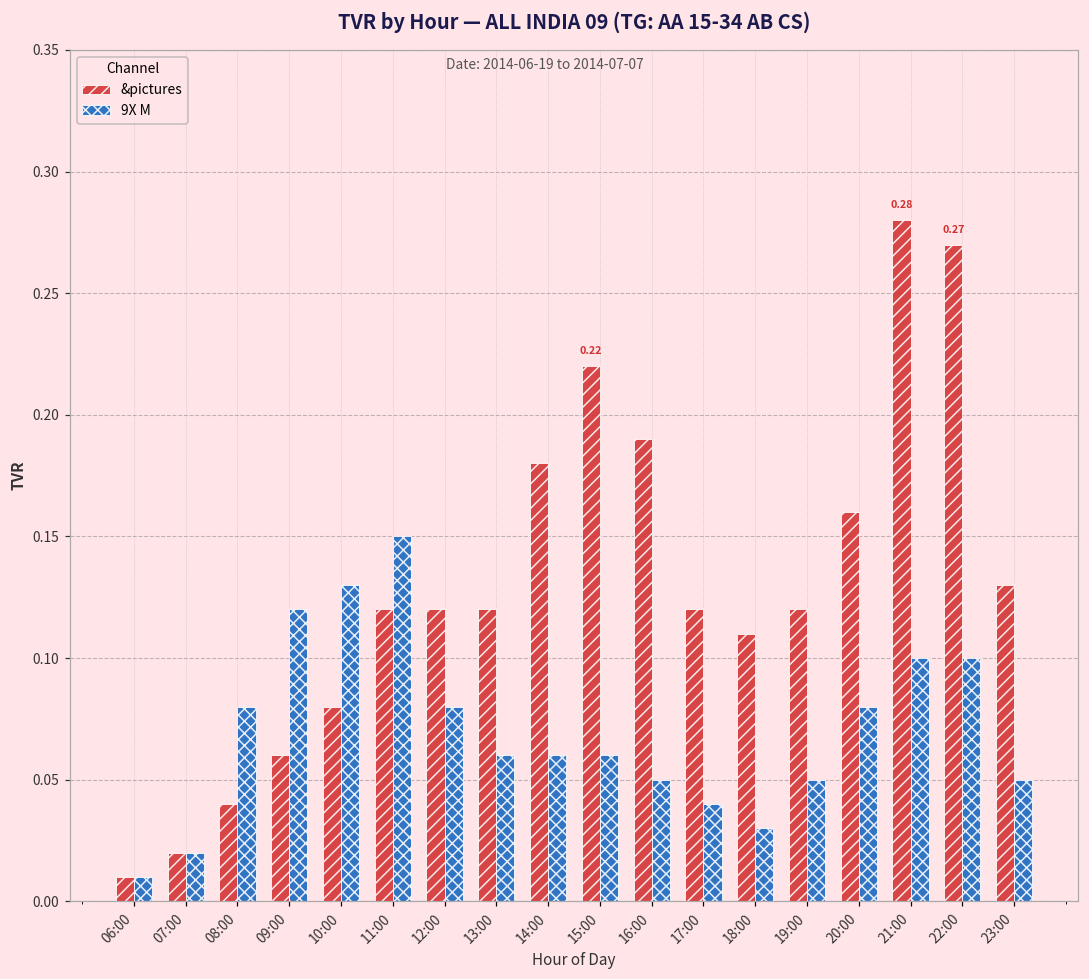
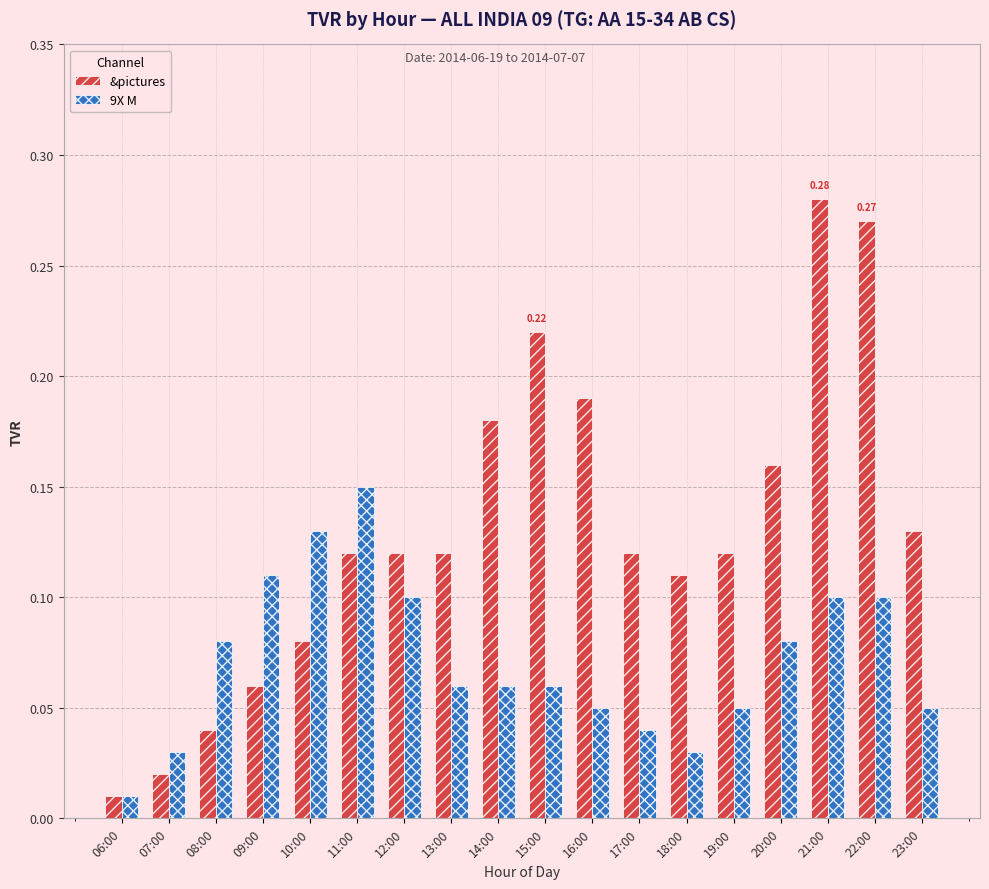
9X M, 07:00: 0.02 -> 0.03
9X M, 09:00: 0.12 -> 0.11
9X M, 12:00: 0.08 -> 0.10
